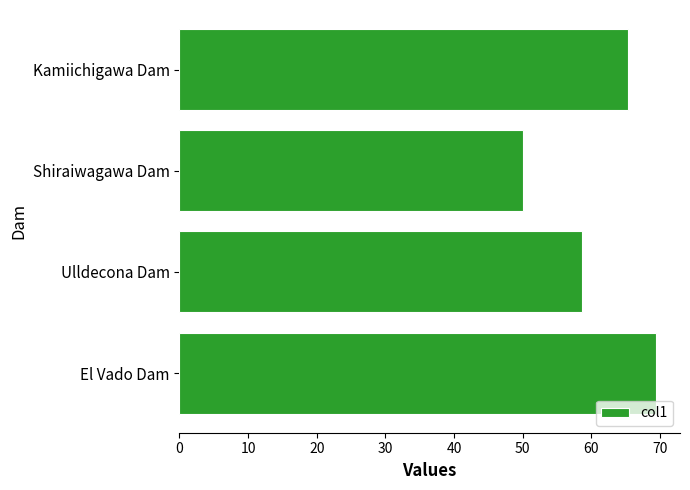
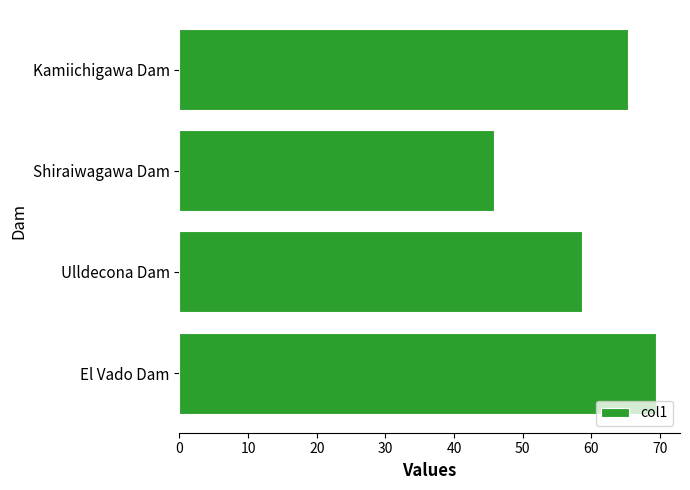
Shiraiwagawa Dam: 50 -> 46
